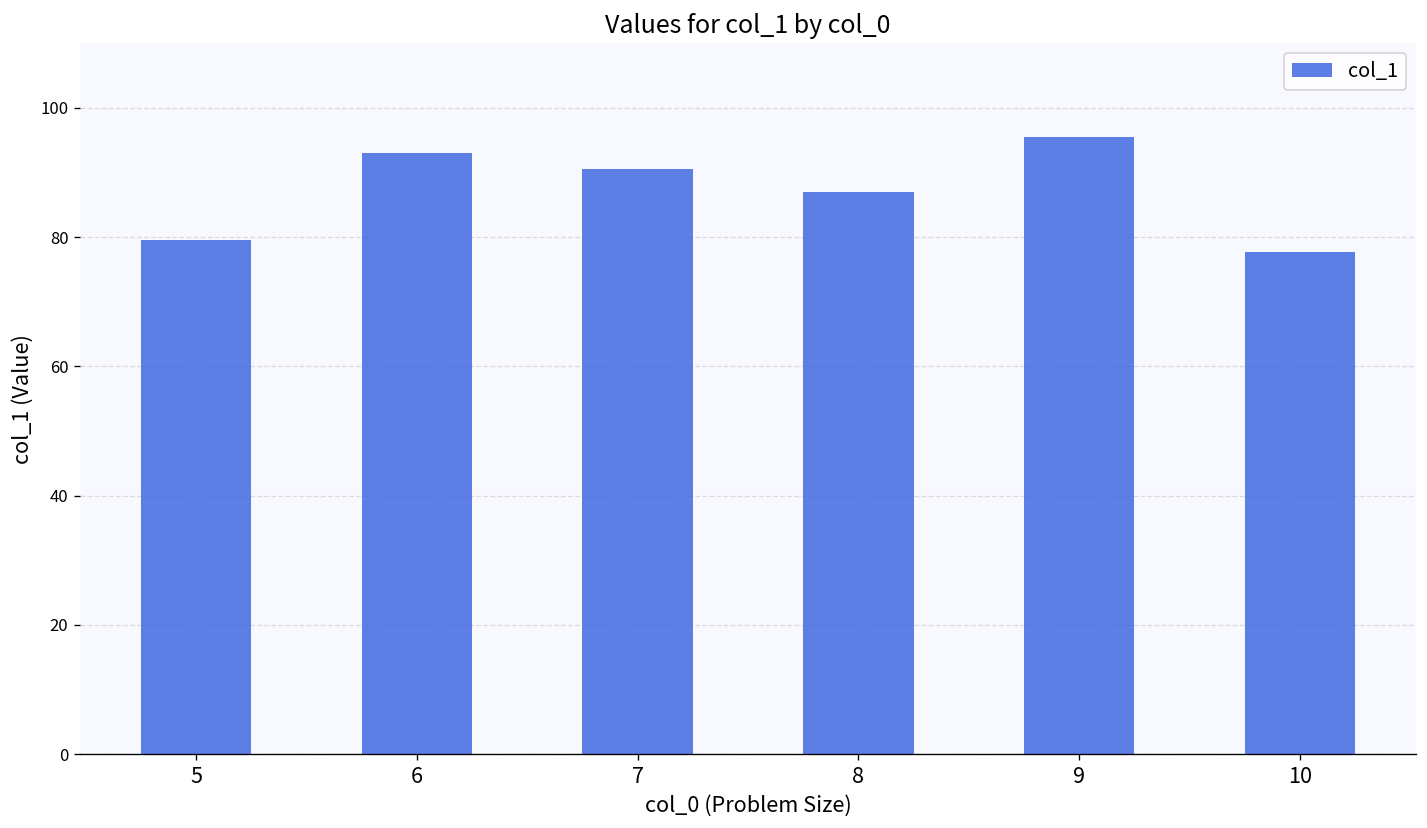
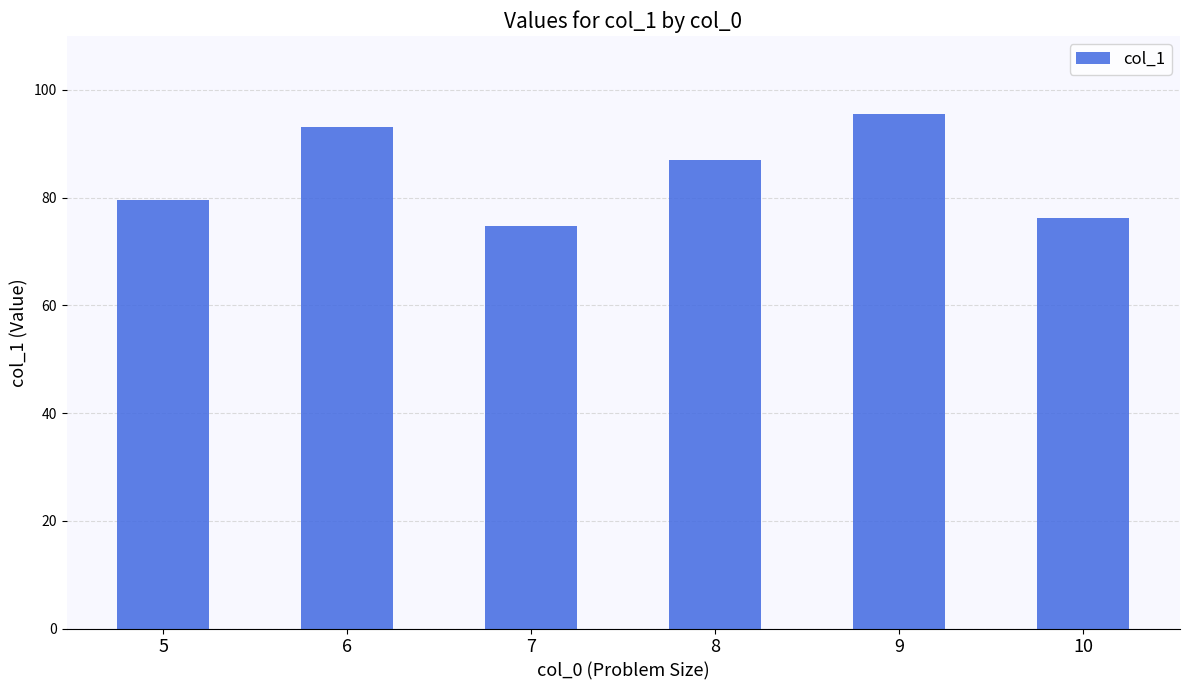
7: 91 -> 75
10: 78 -> 76
